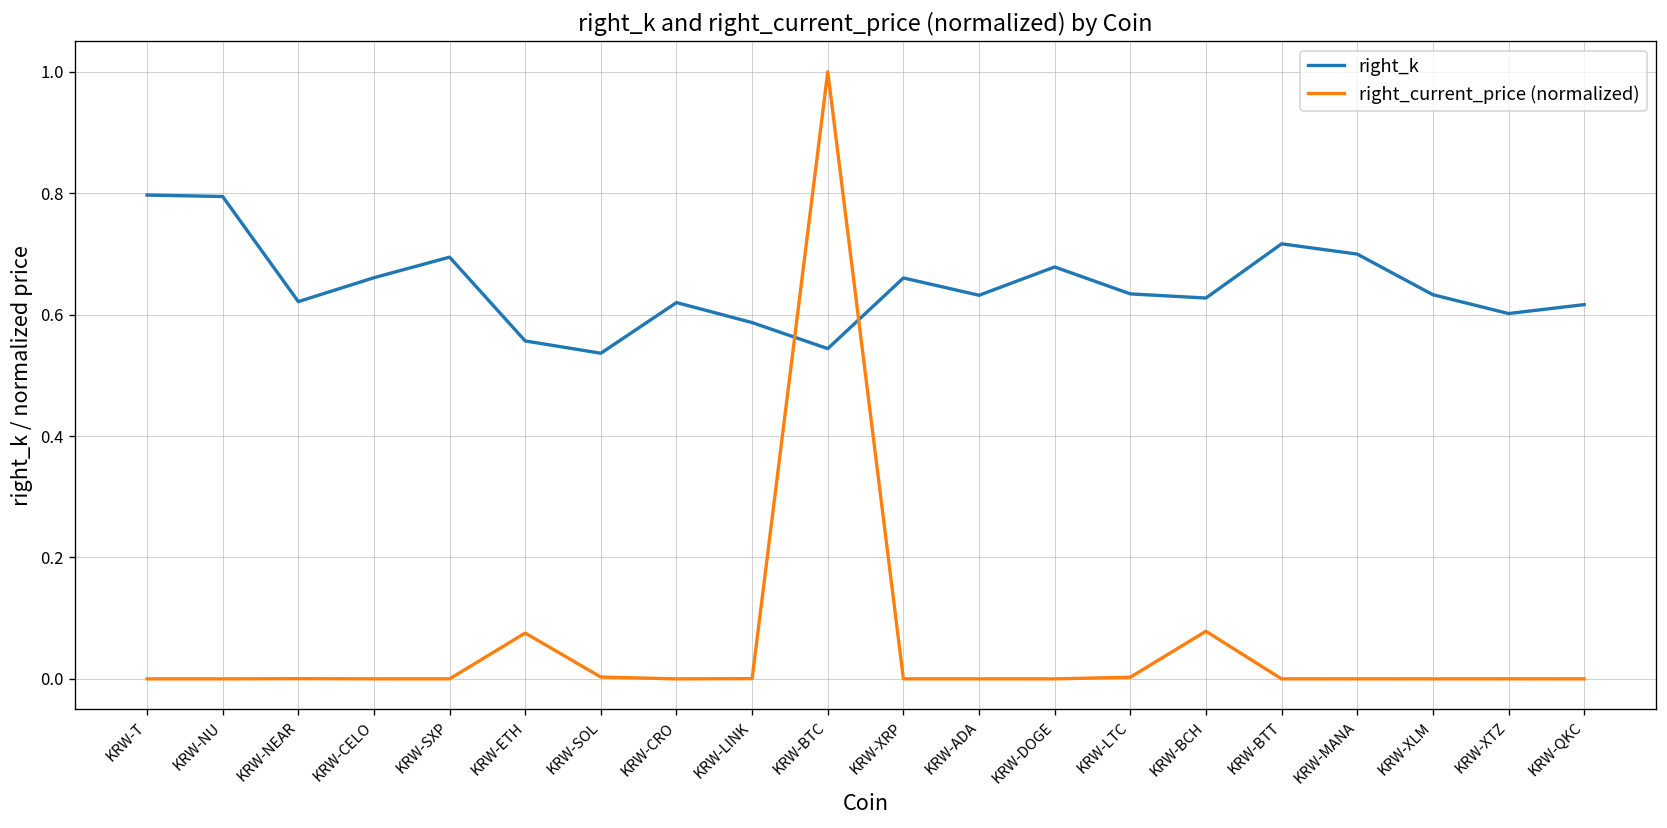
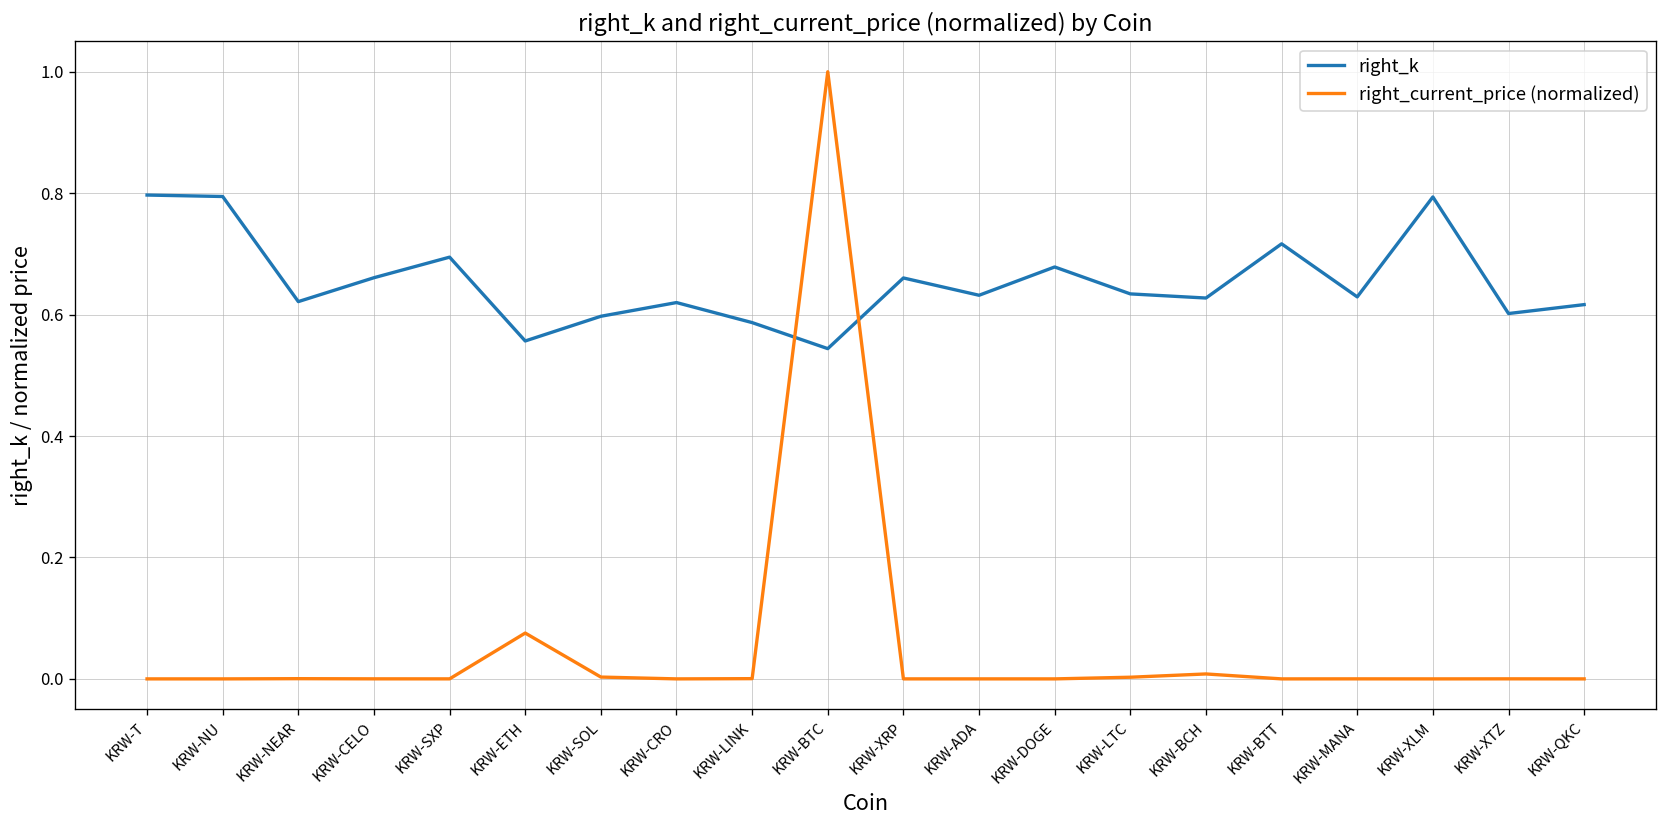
right_k, KRW-SOL: 0.54 -> 0.60
right_current_price (normalized), KRW-BCH: 0.08 -> 0.01
right_k, KRW-MANA: 0.70 -> 0.63
right_k, KRW-XLM: 0.63 -> 0.79
